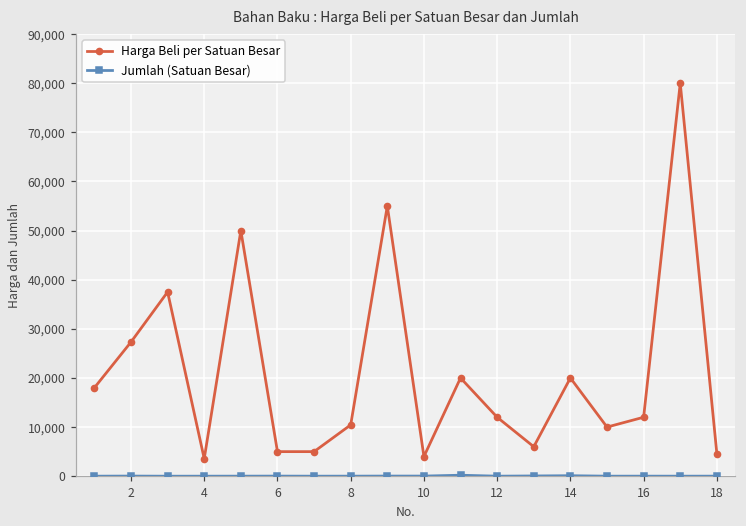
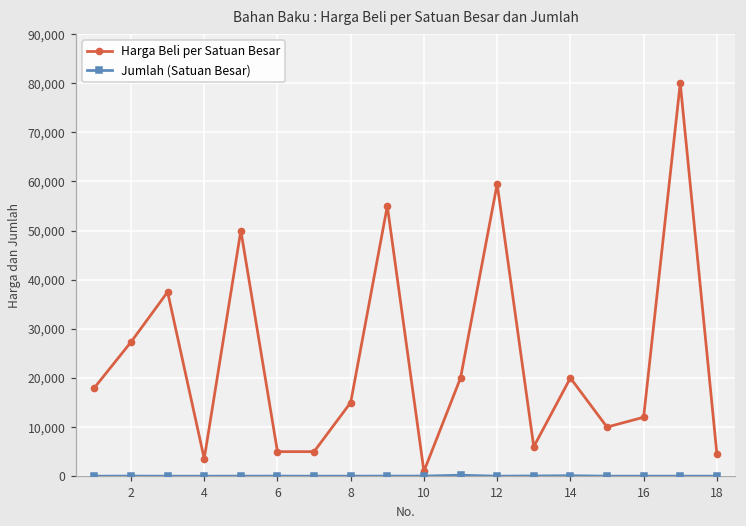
Harga Beli per Satuan Besar, 8: 10,000 -> 15,000
Harga Beli per Satuan Besar, 10: 4,000 -> 1,000
Harga Beli per Satuan Besar, 12: 12,000 -> 60,000
